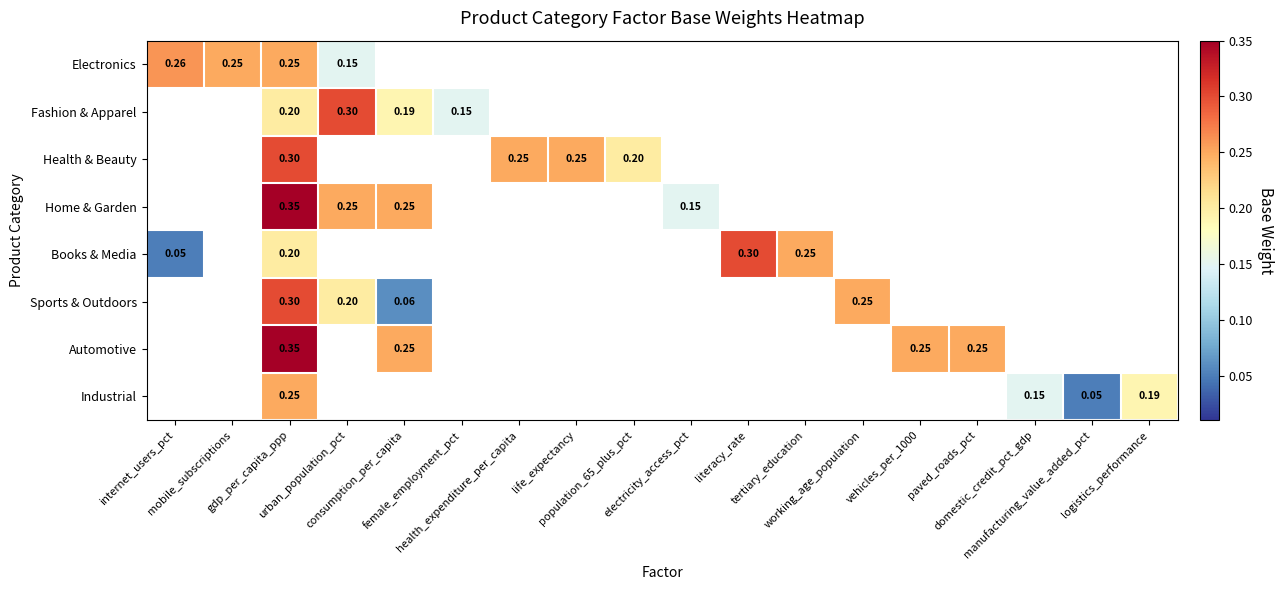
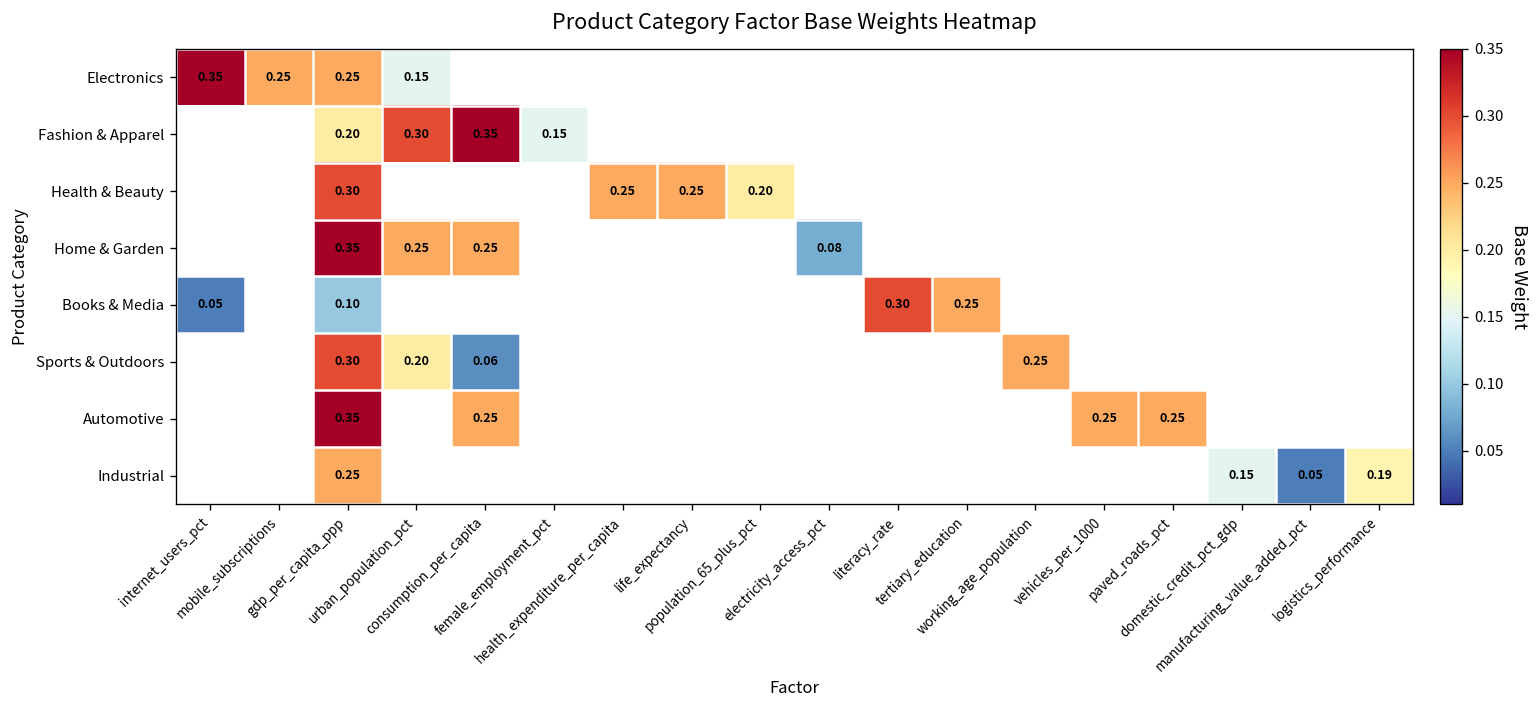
Electronics, internet_users_pct: 0.26 -> 0.35
Fashion & Apparel, consumption_per_capita: 0.19 -> 0.35
Home & Garden, electricity_access_pct: 0.15 -> 0.08
Books & Media, gdp_per_capita_ppp: 0.20 -> 0.10
